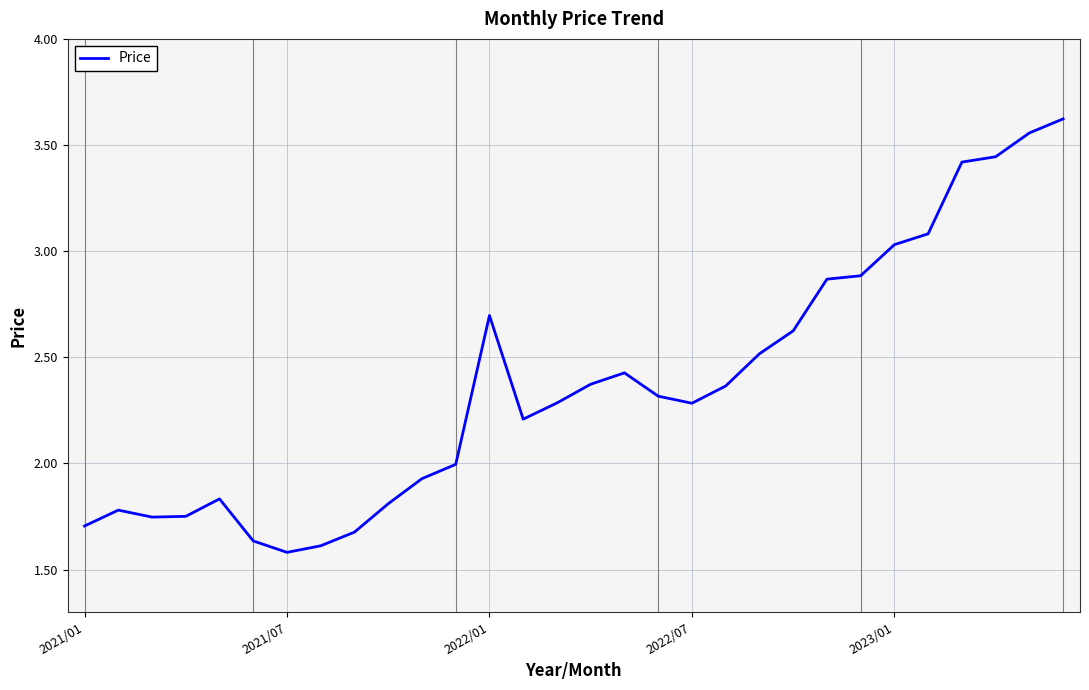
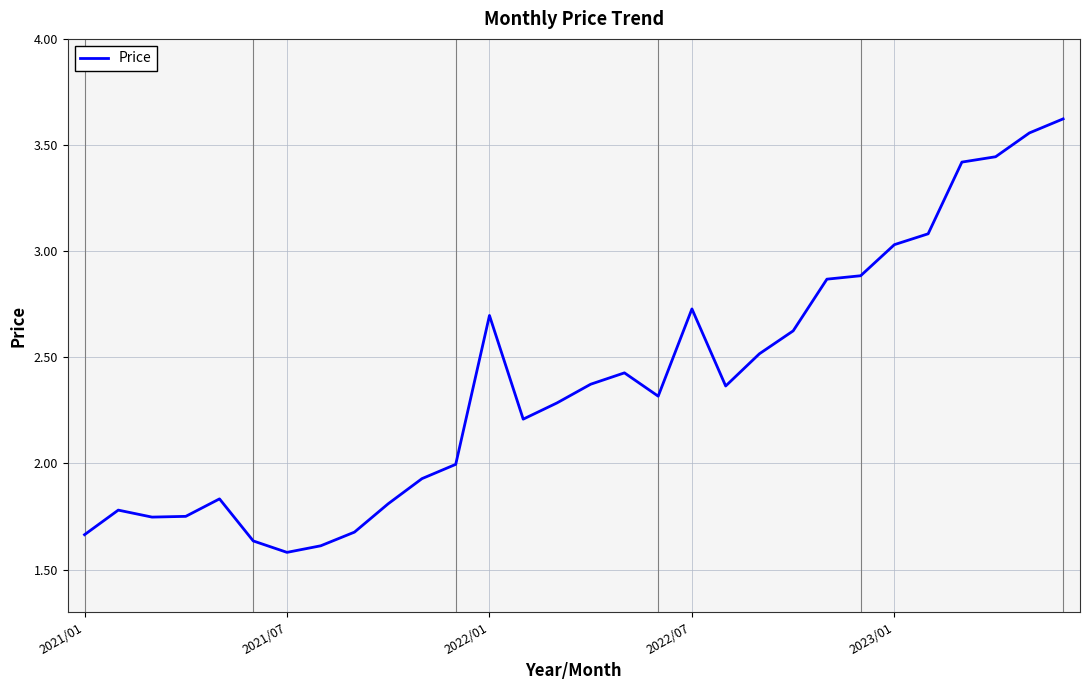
2021/01: 1.71 -> 1.66
2022/07: 2.28 -> 2.73
